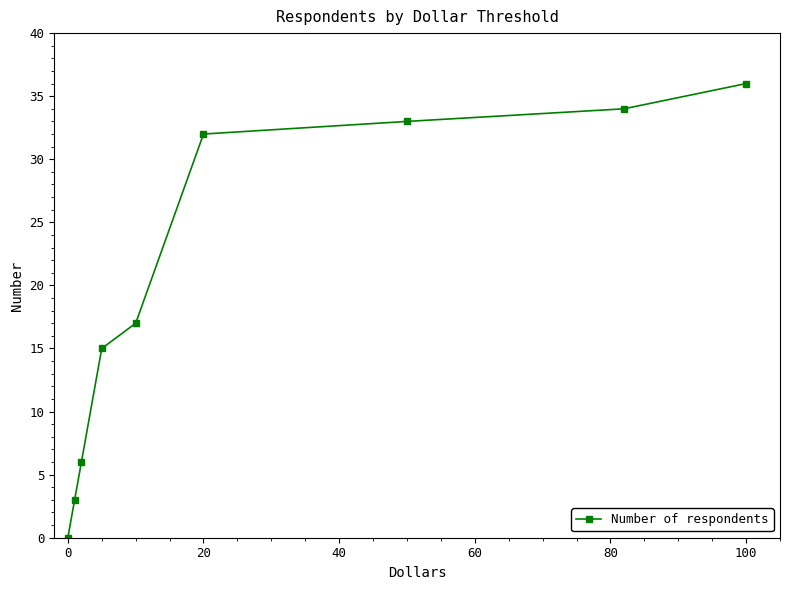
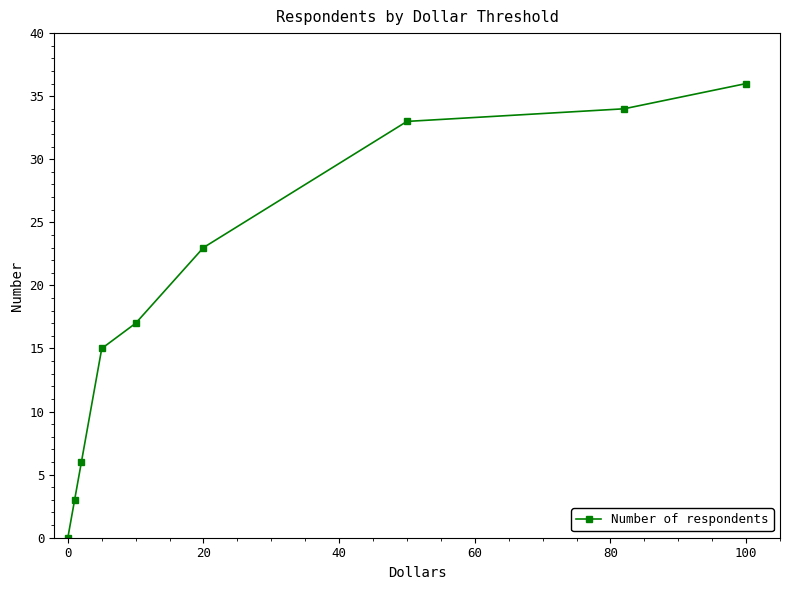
20: 32 -> 23
